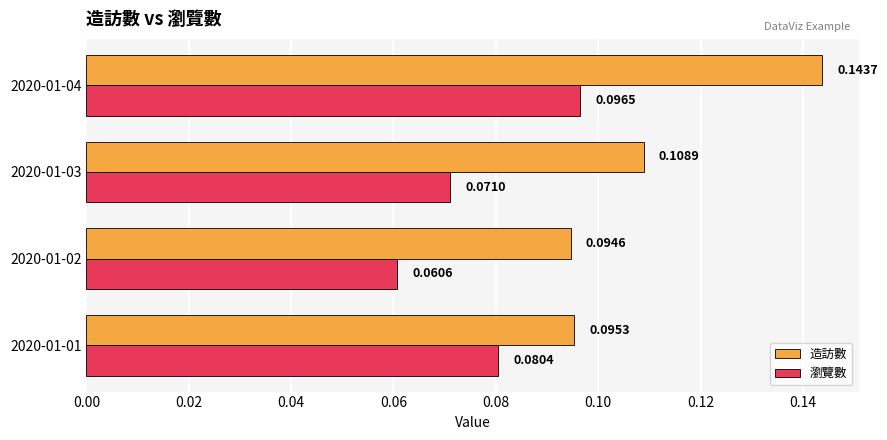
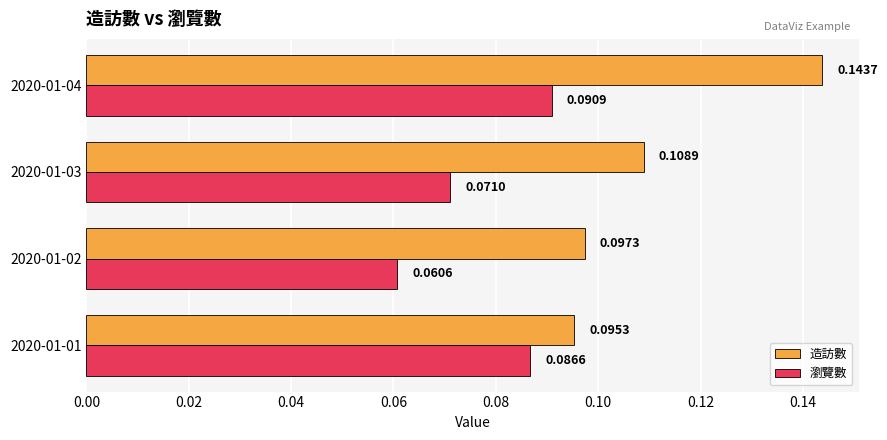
瀏覽數, 2020-01-04: 0.0965 -> 0.0909
造訪數, 2020-01-02: 0.0946 -> 0.0973
瀏覽數, 2020-01-01: 0.0804 -> 0.0866
